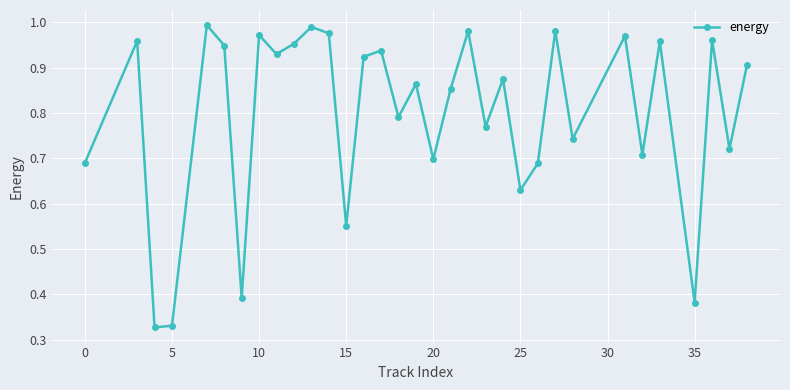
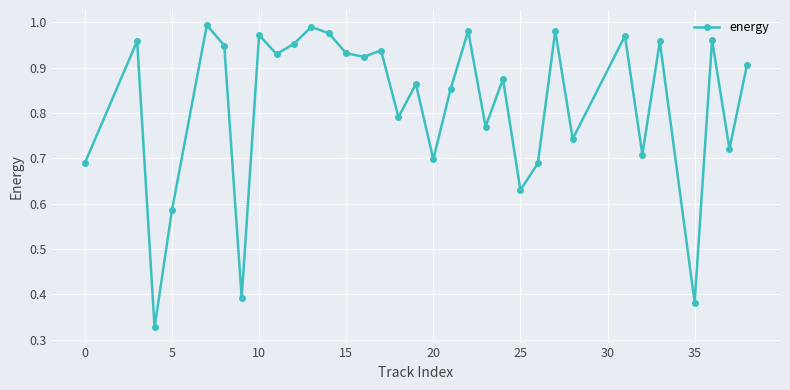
5: 0.33 -> 0.59
15: 0.55 -> 0.93
